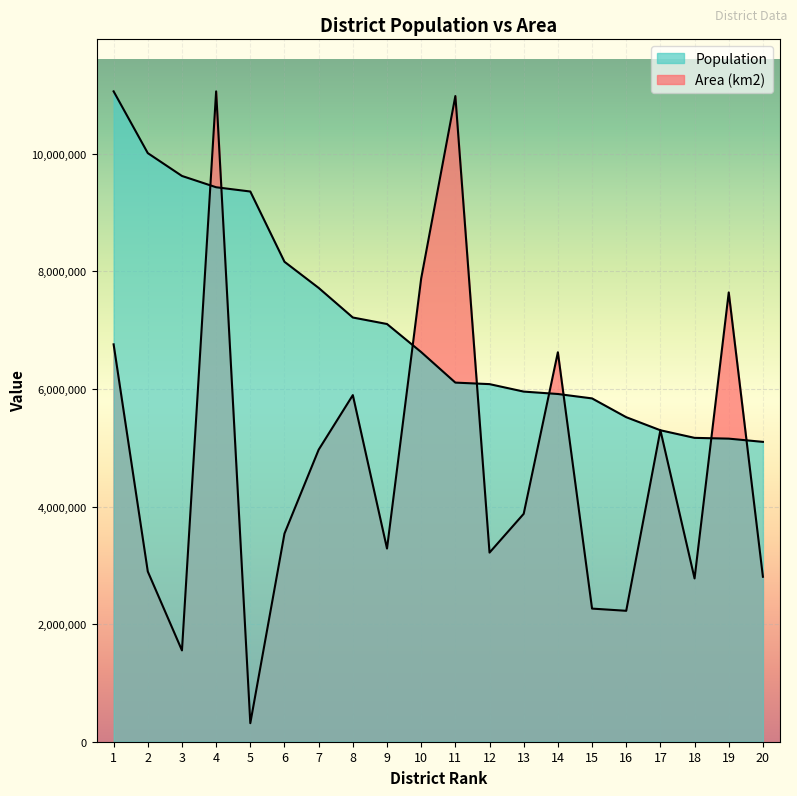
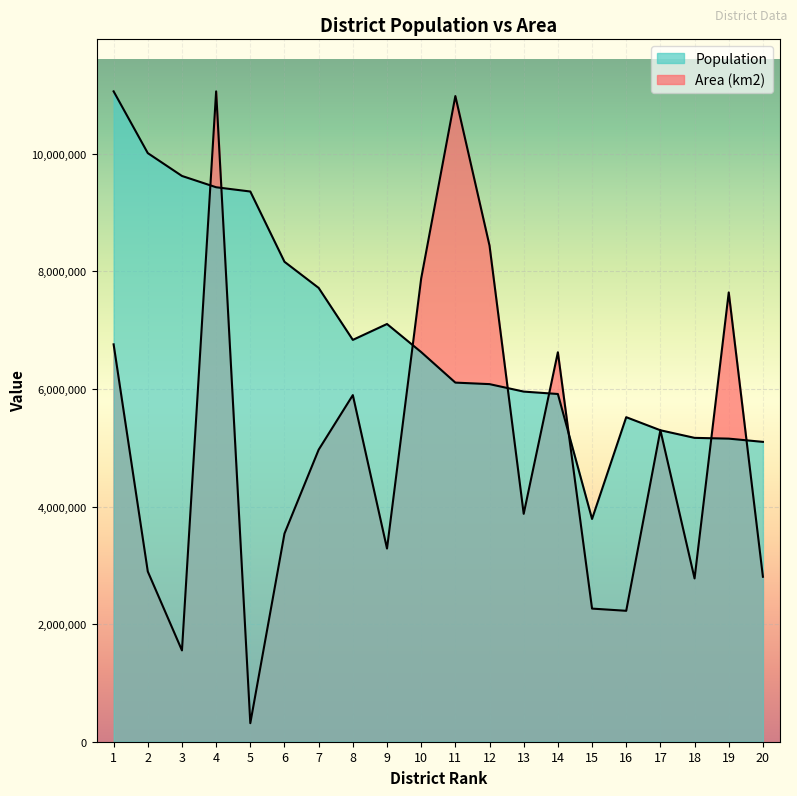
Population, 8: 7,200,000 -> 6,800,000
Area (km2), 12: 3,200,000 -> 8,400,000
Population, 15: 5,800,000 -> 3,800,000
